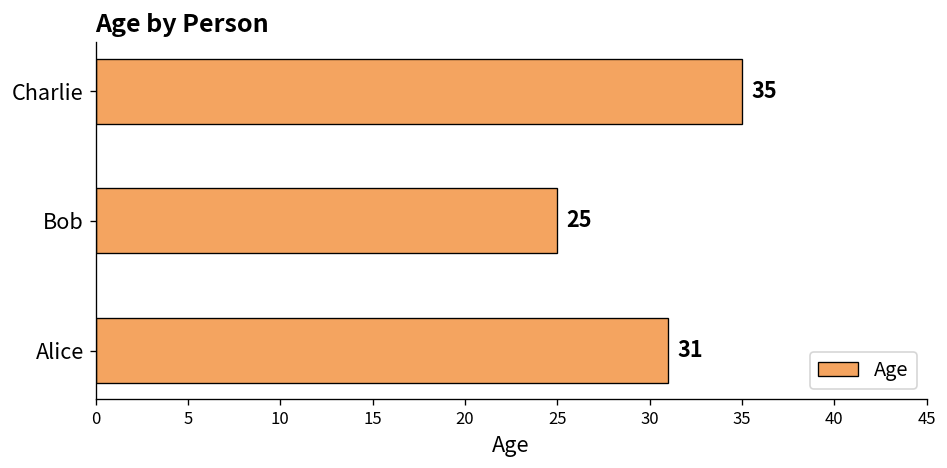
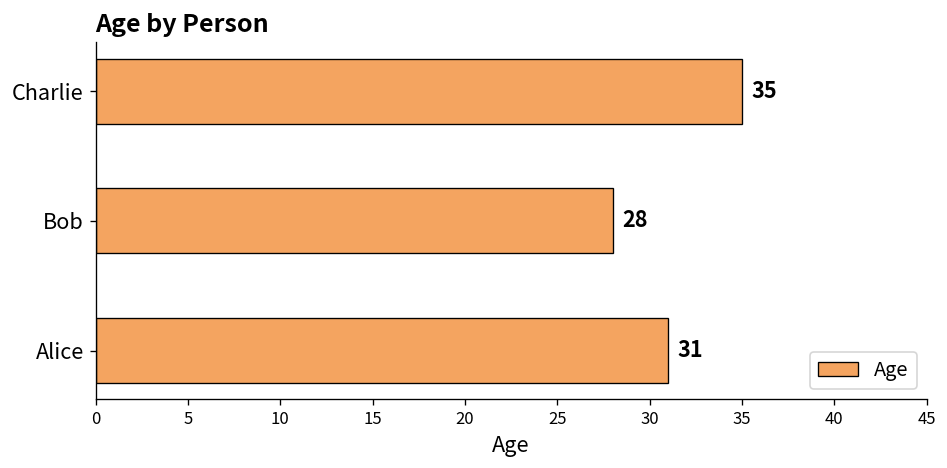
Bob: 25 -> 28
